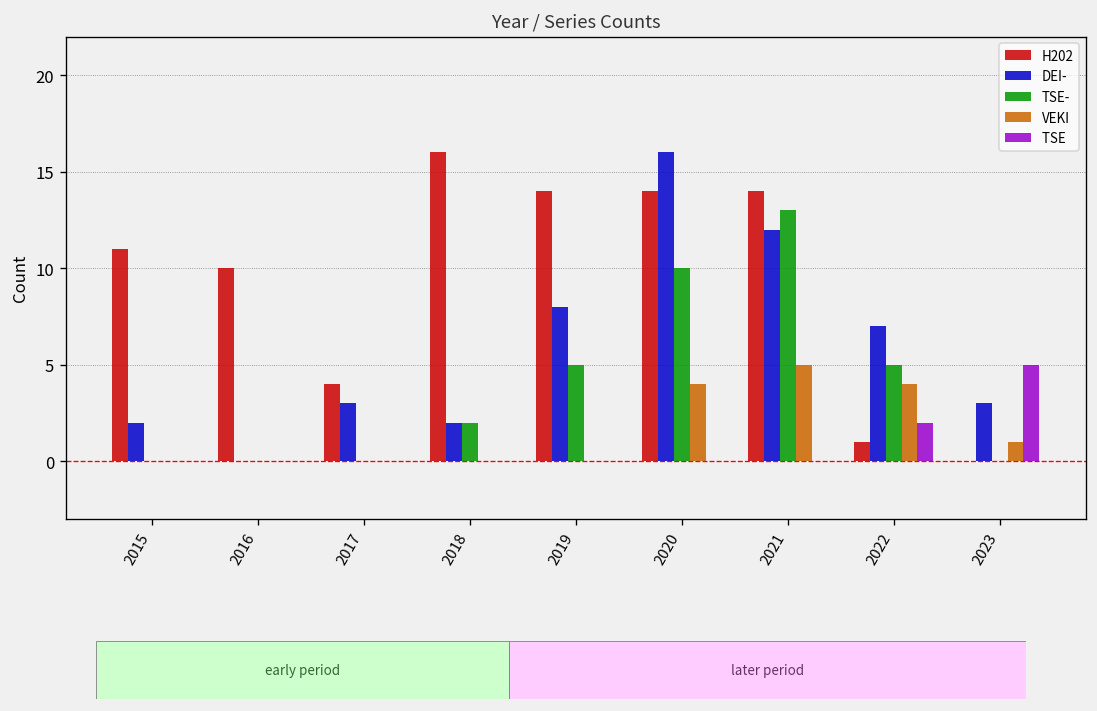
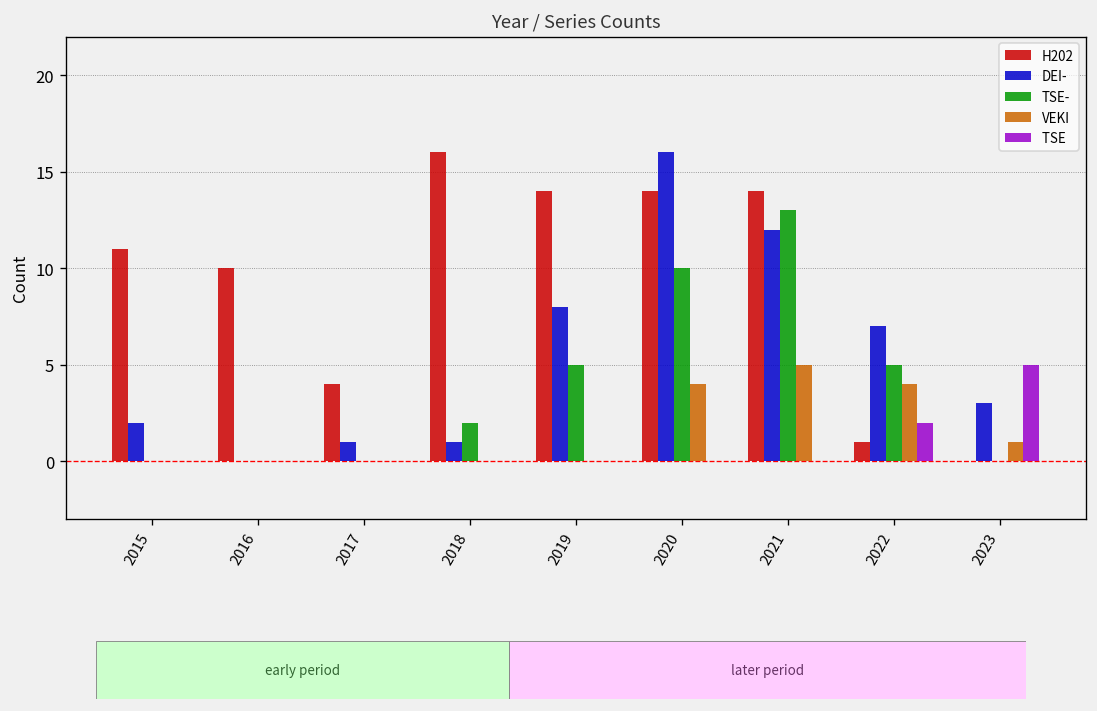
DEI-, 2017: 3 -> 1
DEI-, 2018: 2 -> 1
